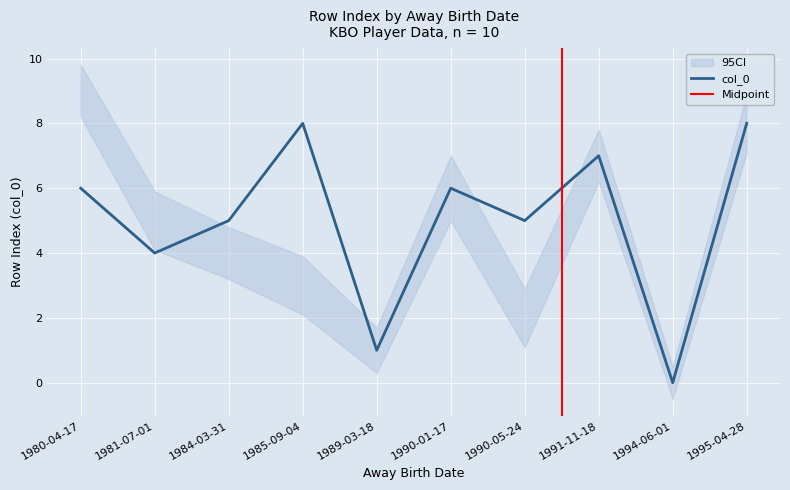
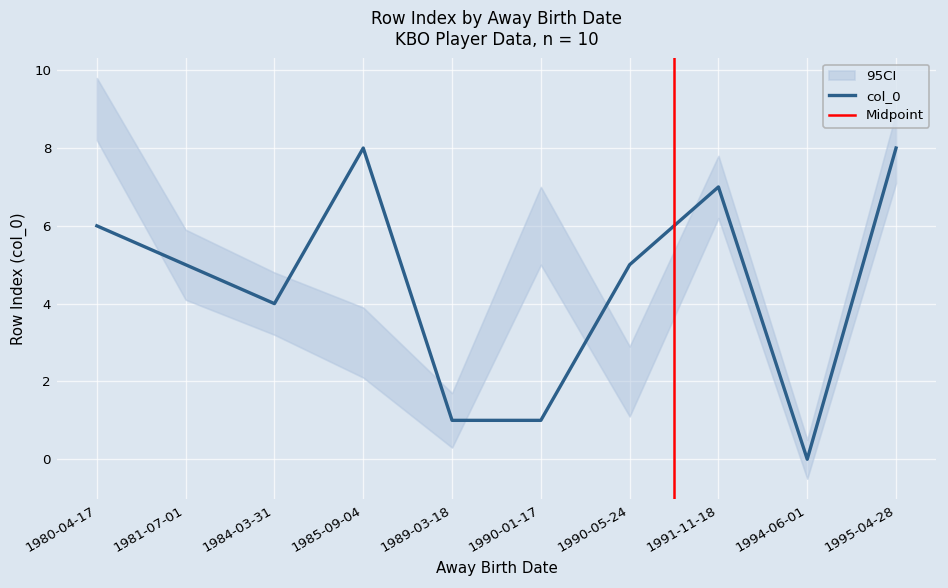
col_0, 1981-07-01: 4 -> 5
col_0, 1984-03-31: 5 -> 4
col_0, 1990-01-17: 6 -> 1
